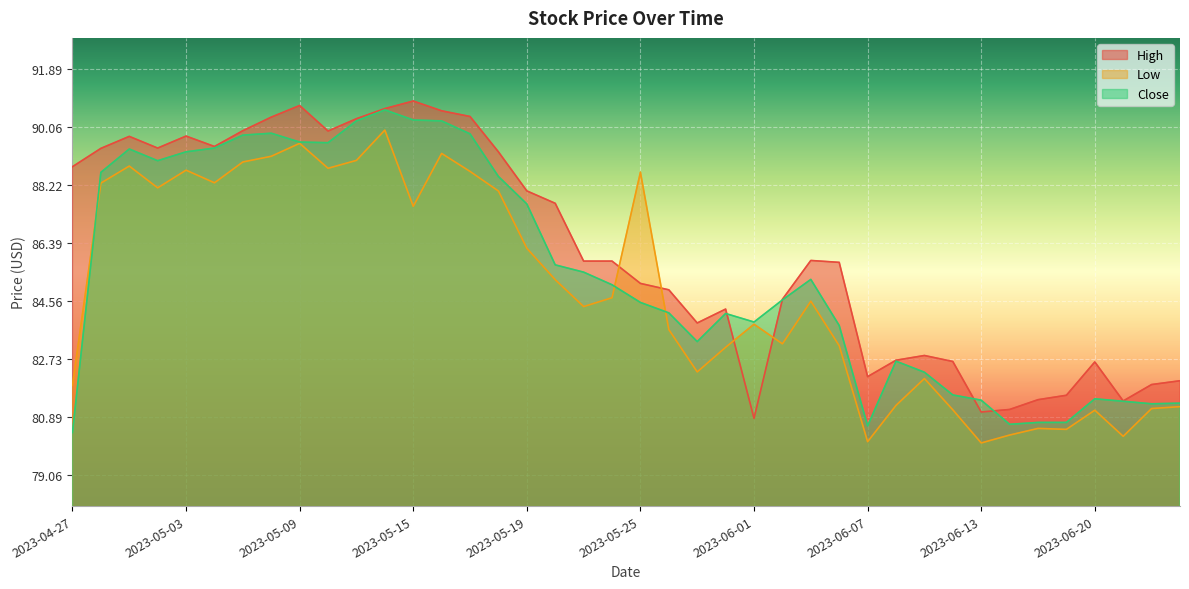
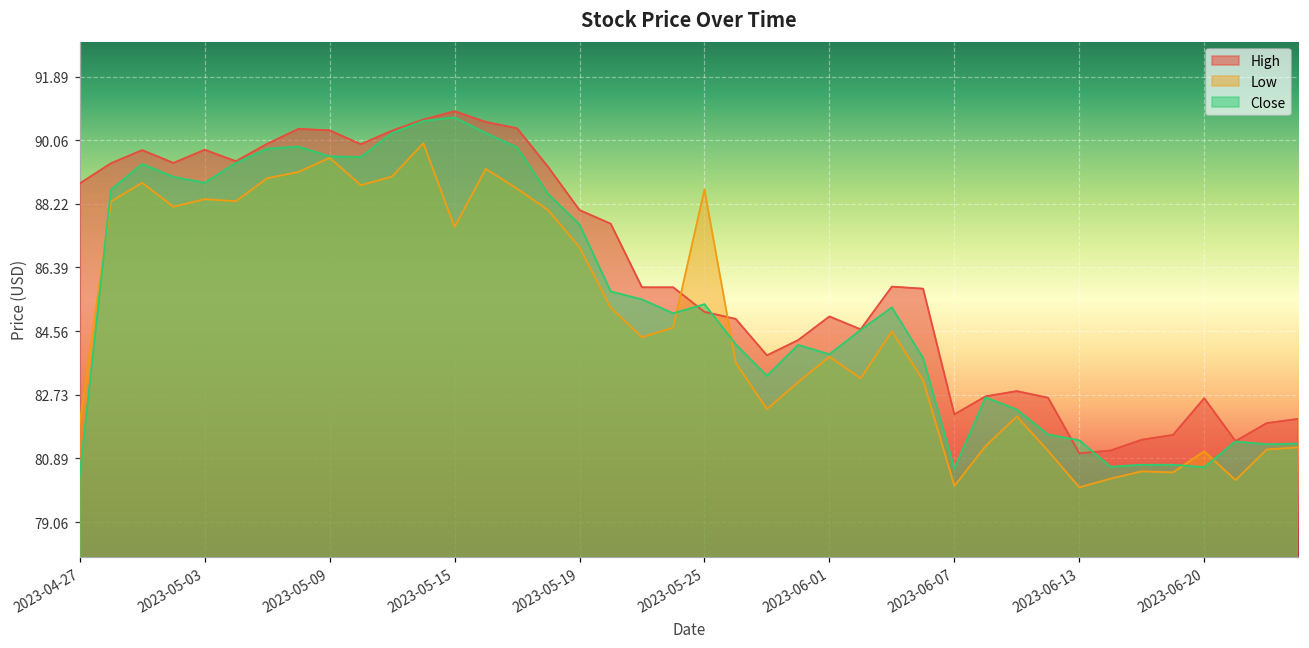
Low, 2023-05-03: 88.7 -> 88.4
Close, 2023-05-03: 89.3 -> 88.8
High, 2023-05-09: 90.7 -> 90.3
Close, 2023-05-15: 90.3 -> 90.7
Low, 2023-05-19: 86.2 -> 87.0
Close, 2023-05-25: 84.5 -> 85.3
High, 2023-06-01: 80.8 -> 85.0
Close, 2023-06-20: 81.5 -> 80.6
